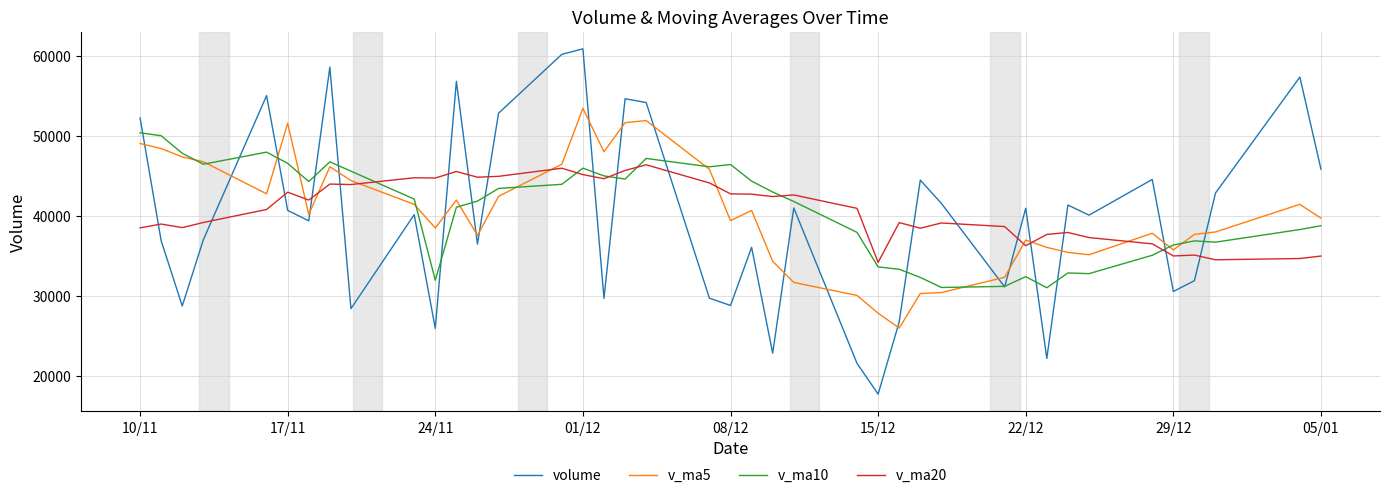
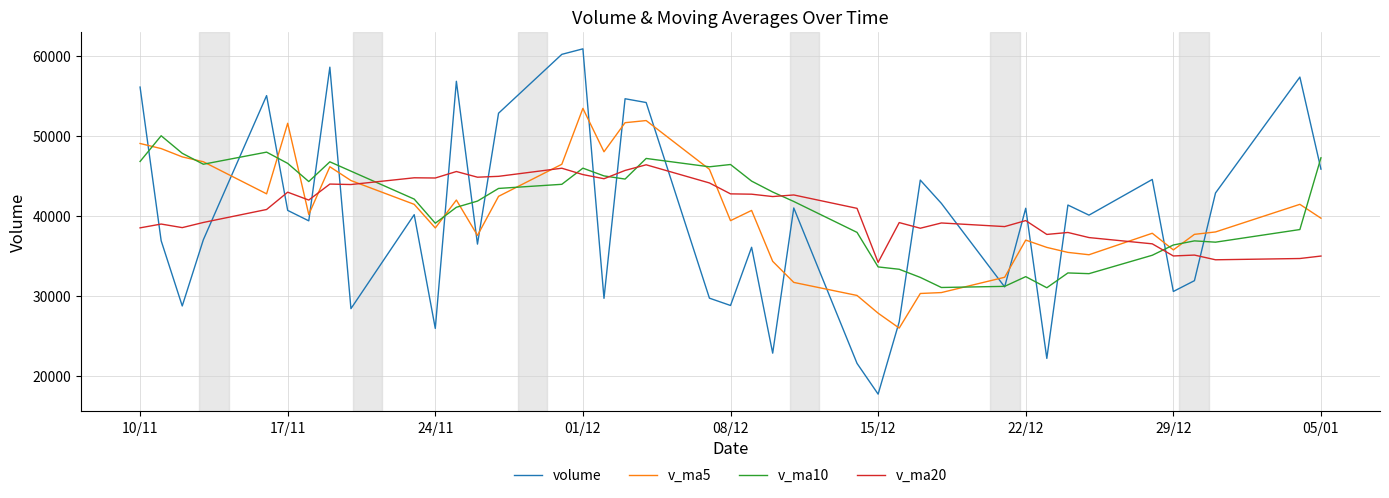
volume, 10/11: 52000 -> 56000
v_ma10, 10/11: 50000 -> 47000
v_ma10, 24/11: 32000 -> 39000
v_ma20, 22/12: 36000 -> 39000
v_ma10, 05/01: 39000 -> 47000
